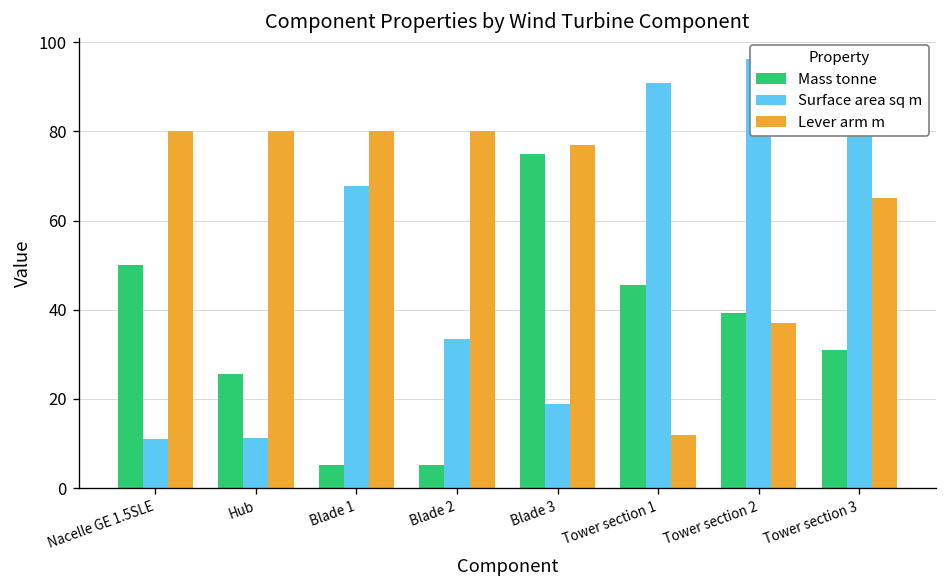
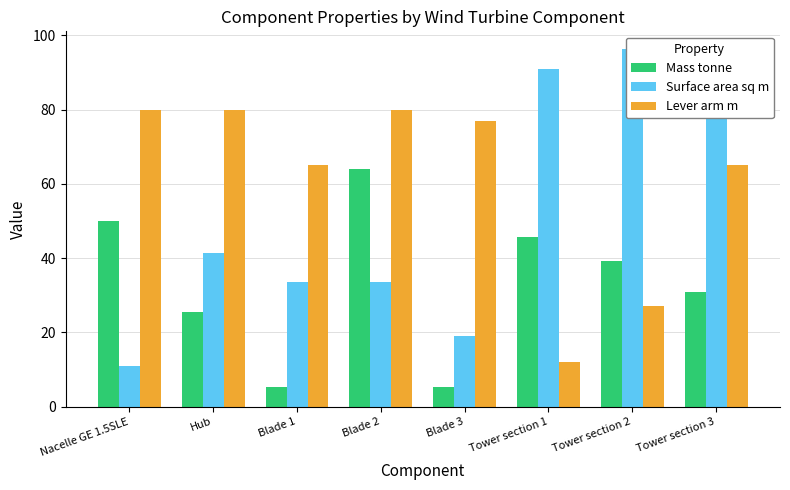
Surface area sq m, Hub: 11 -> 41
Surface area sq m, Blade 1: 68 -> 33
Lever arm m, Blade 1: 80 -> 65
Mass tonne, Blade 2: 5 -> 64
Mass tonne, Blade 3: 75 -> 5
Lever arm m, Tower section 2: 37 -> 27
